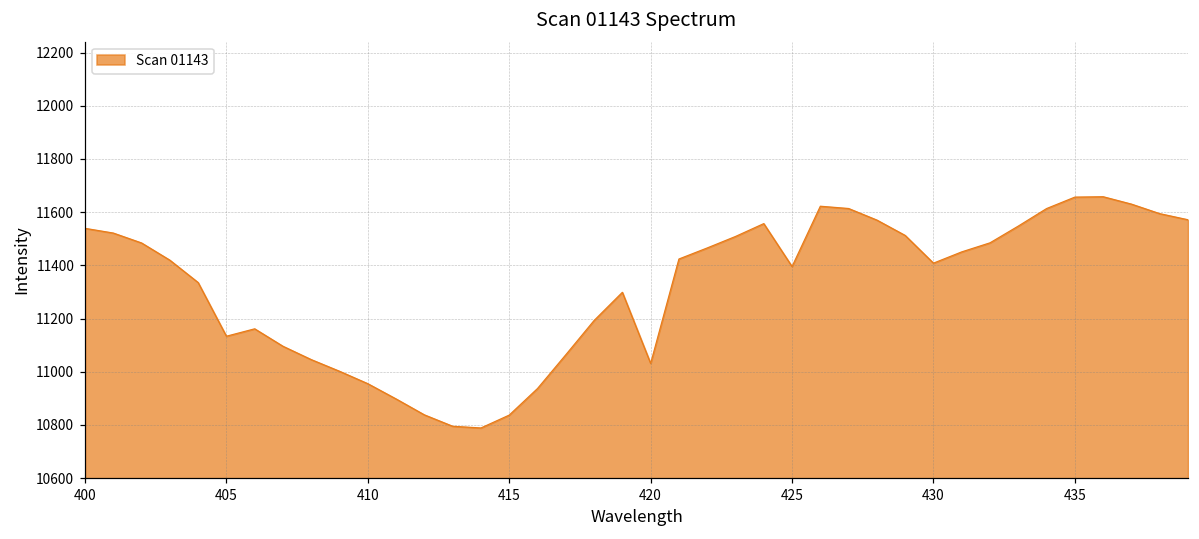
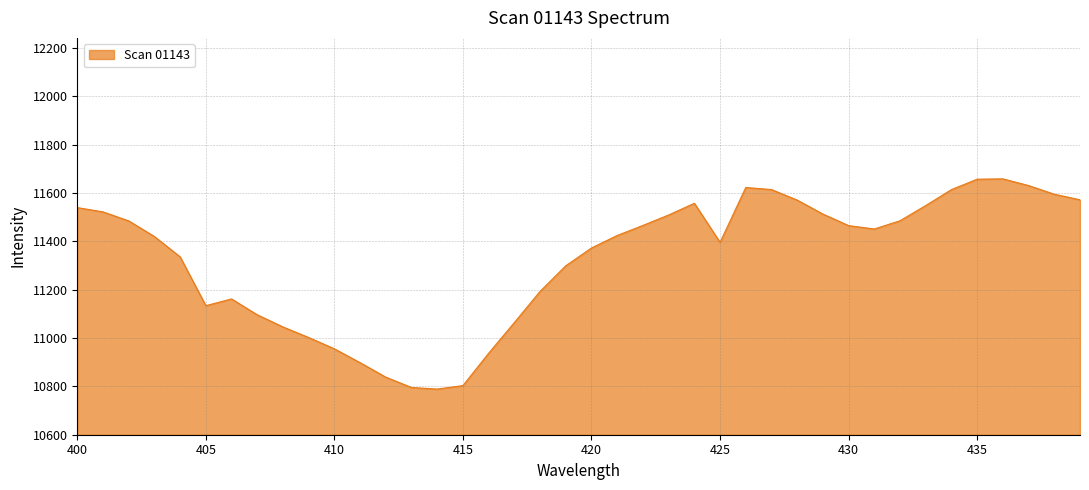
415: 10840 -> 10800
420: 11030 -> 11370
430: 11410 -> 11460
